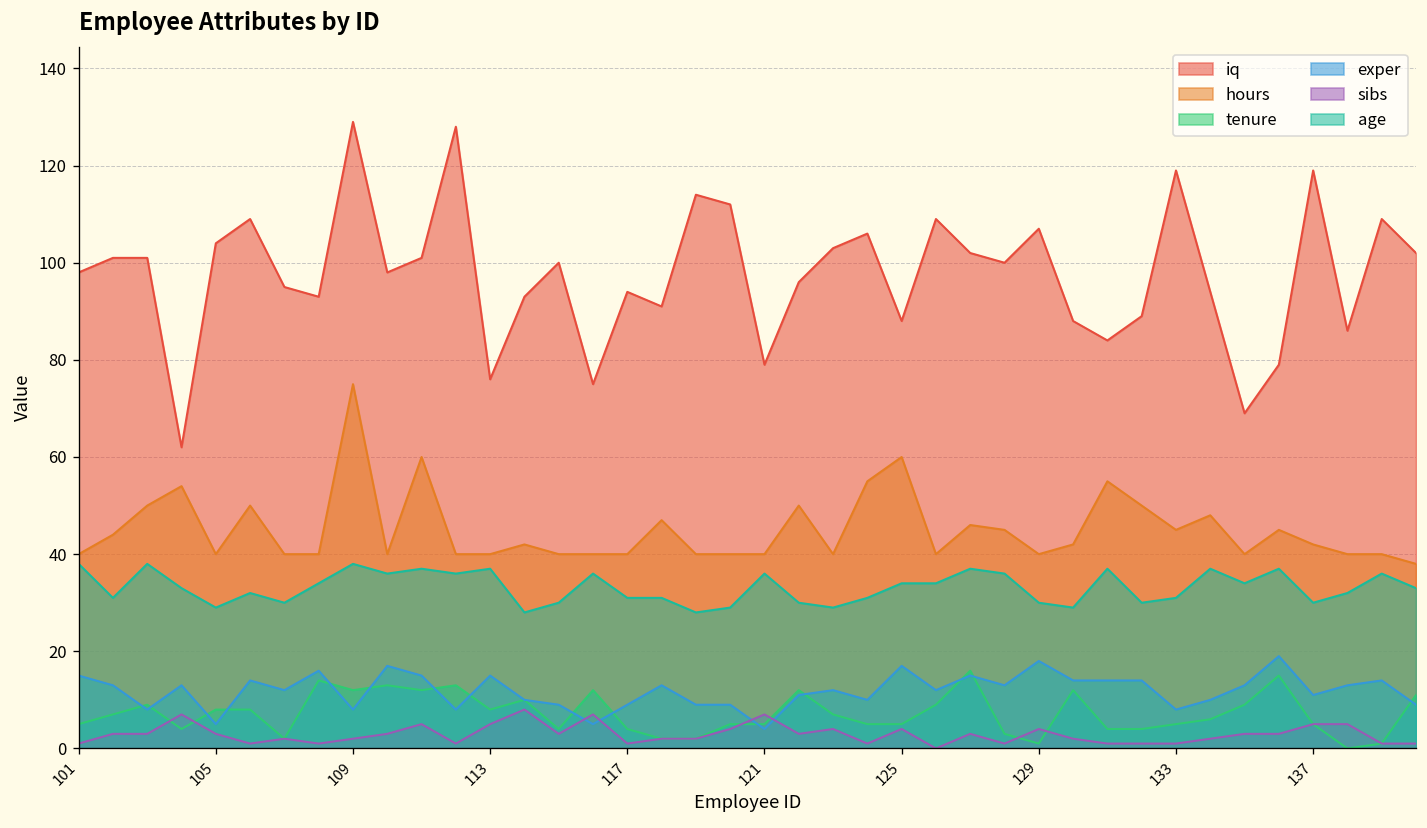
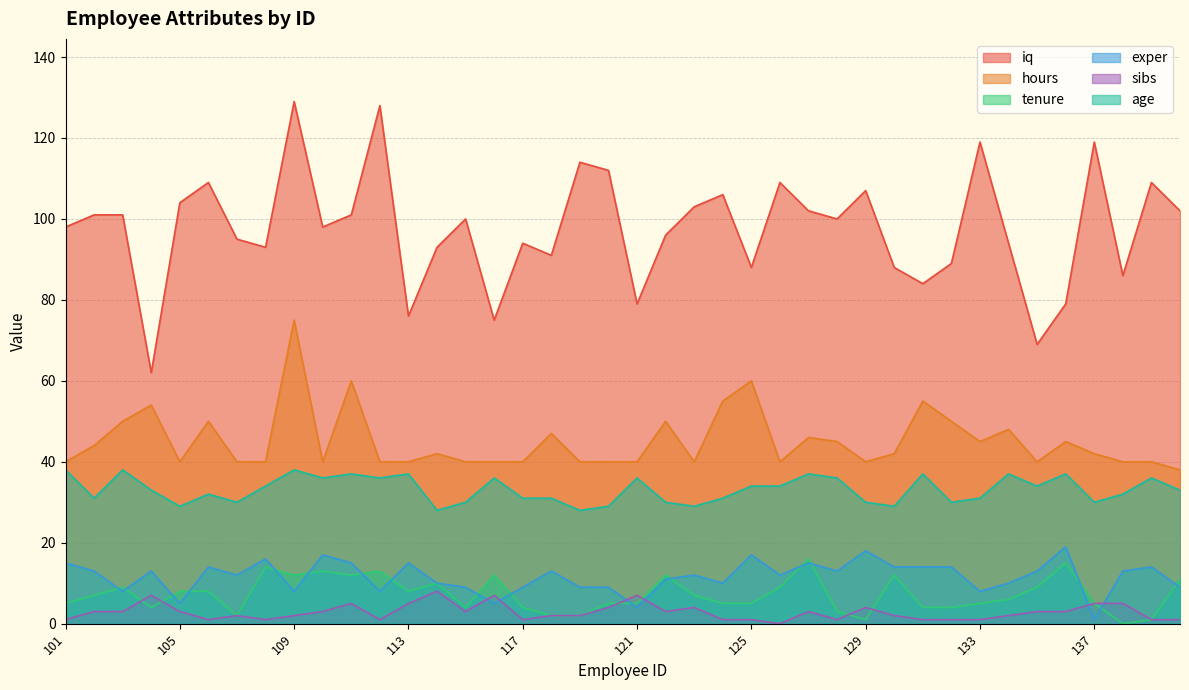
sibs, 125: 4 -> 1
exper, 137: 11 -> 1
